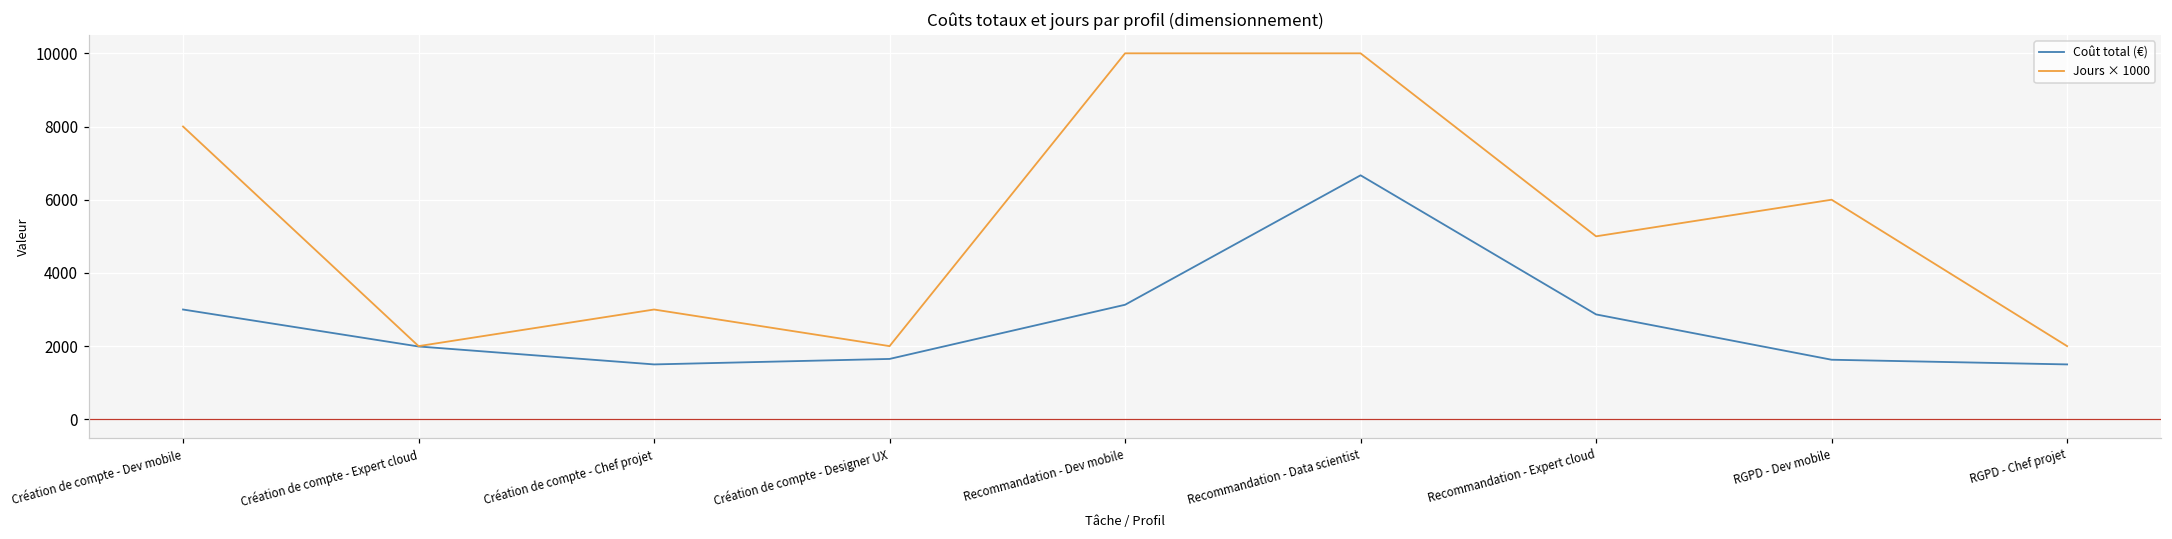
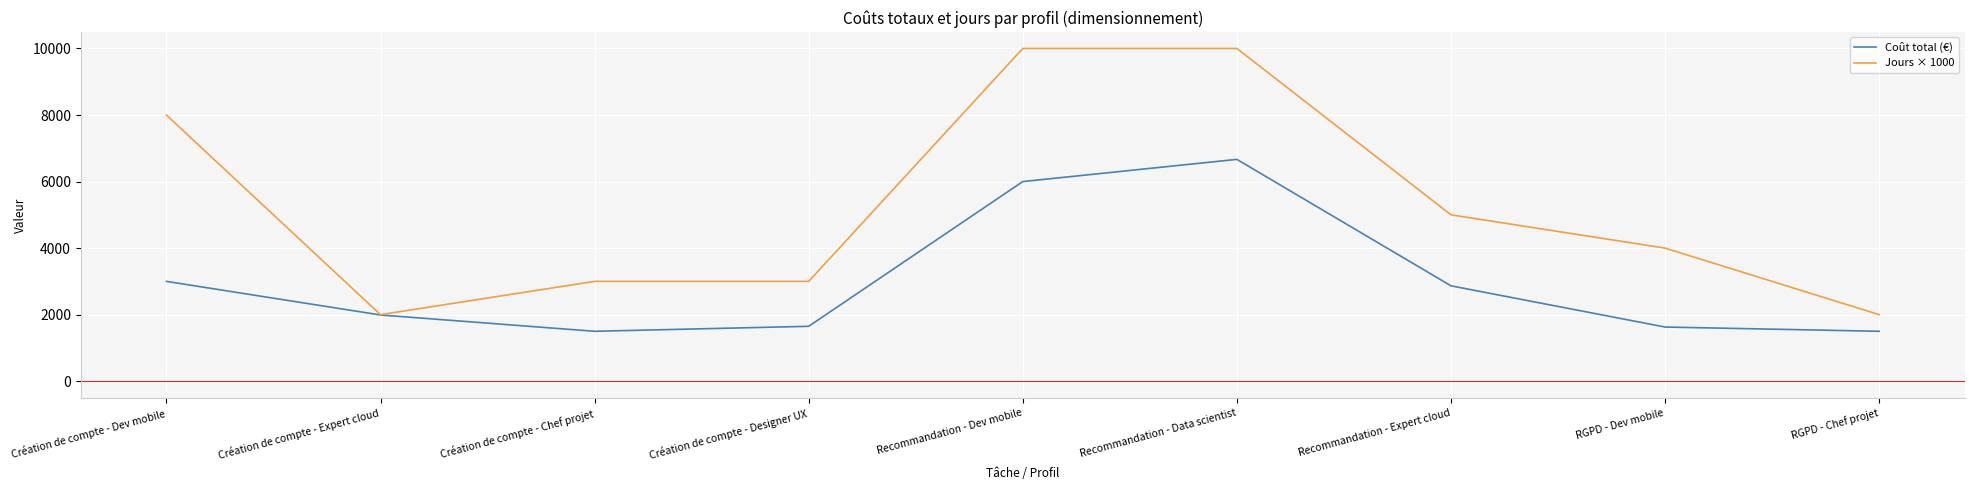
Jours × 1000, Création de compte - Designer UX: 2000 -> 3000
Coût total (€), Recommandation - Dev mobile: 3100 -> 6000
Jours × 1000, RGPD - Dev mobile: 6000 -> 4000
